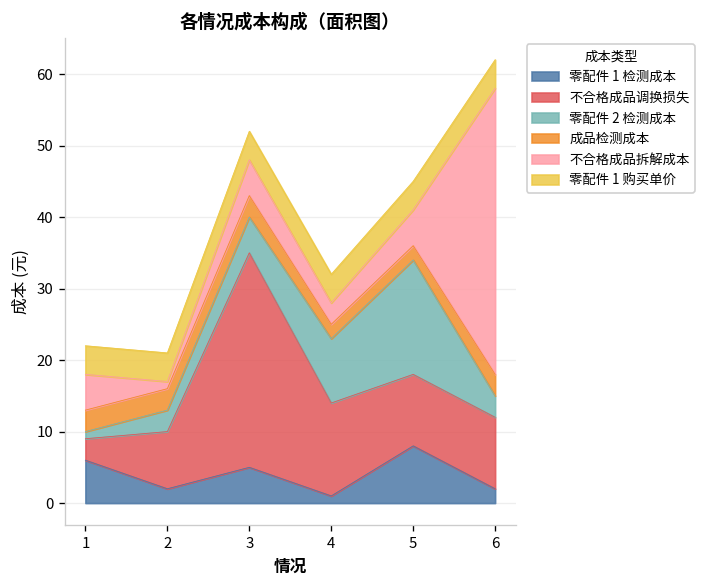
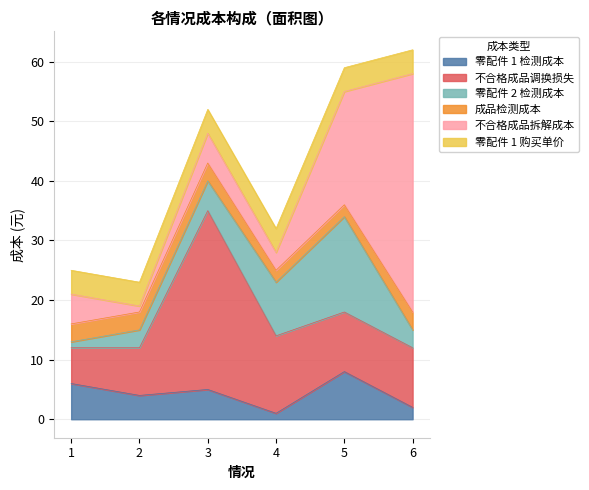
不合格成品调换损失, 1: 3 -> 6
零配件 1 检测成本, 2: 2 -> 4
不合格成品拆解成本, 5: 5 -> 19
